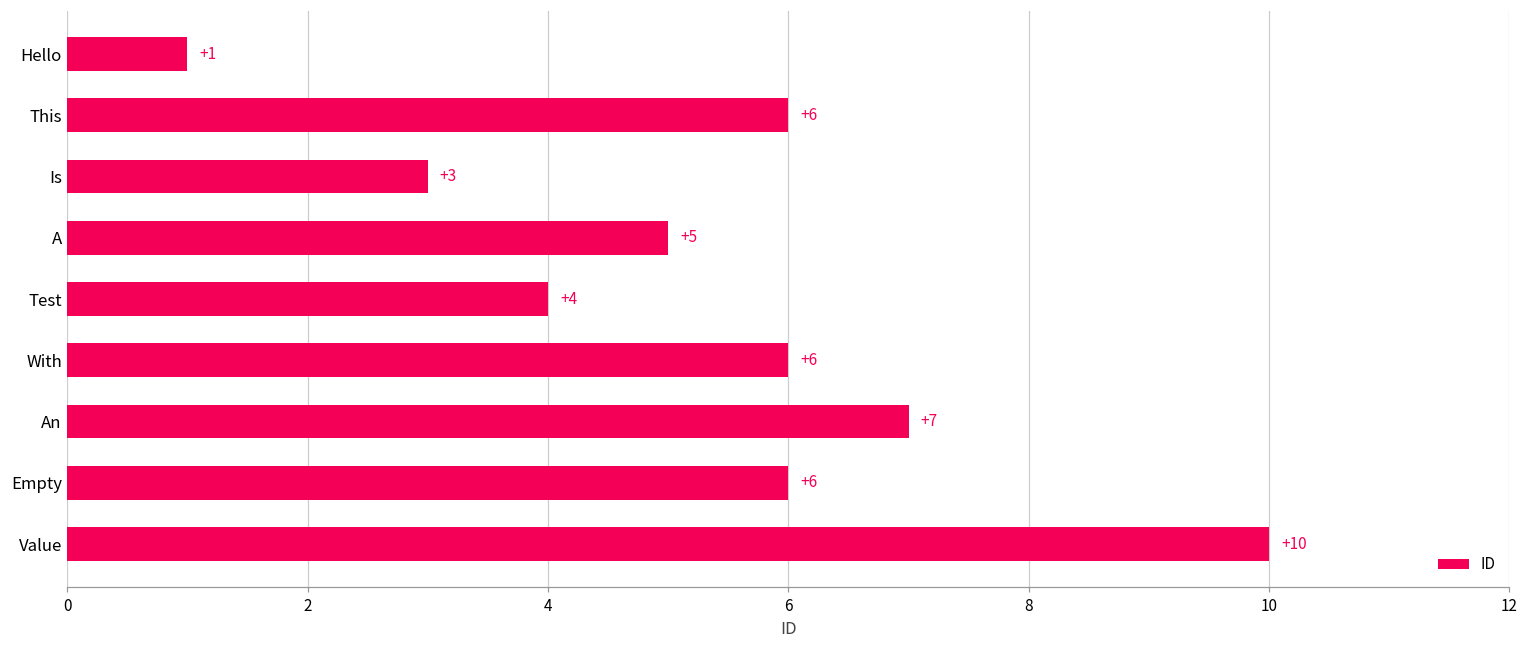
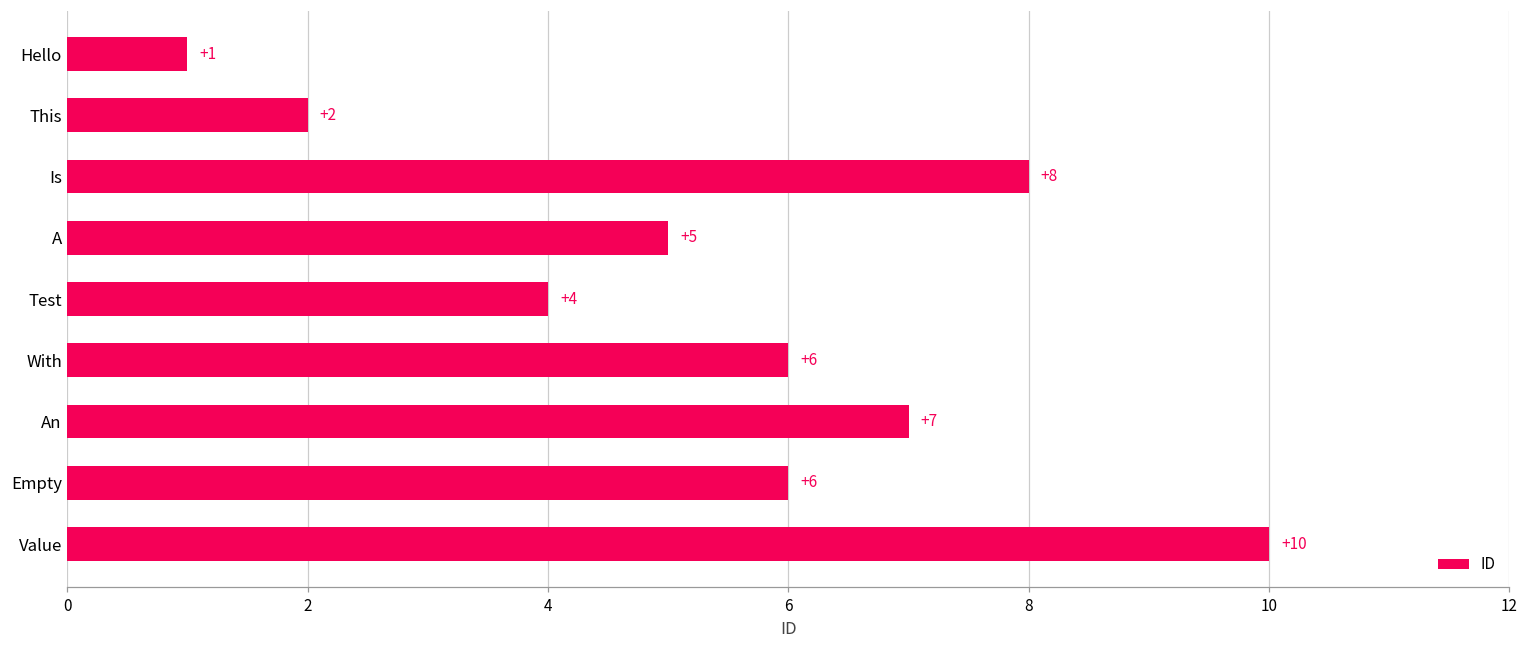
This: +6 -> +2
Is: +3 -> +8
